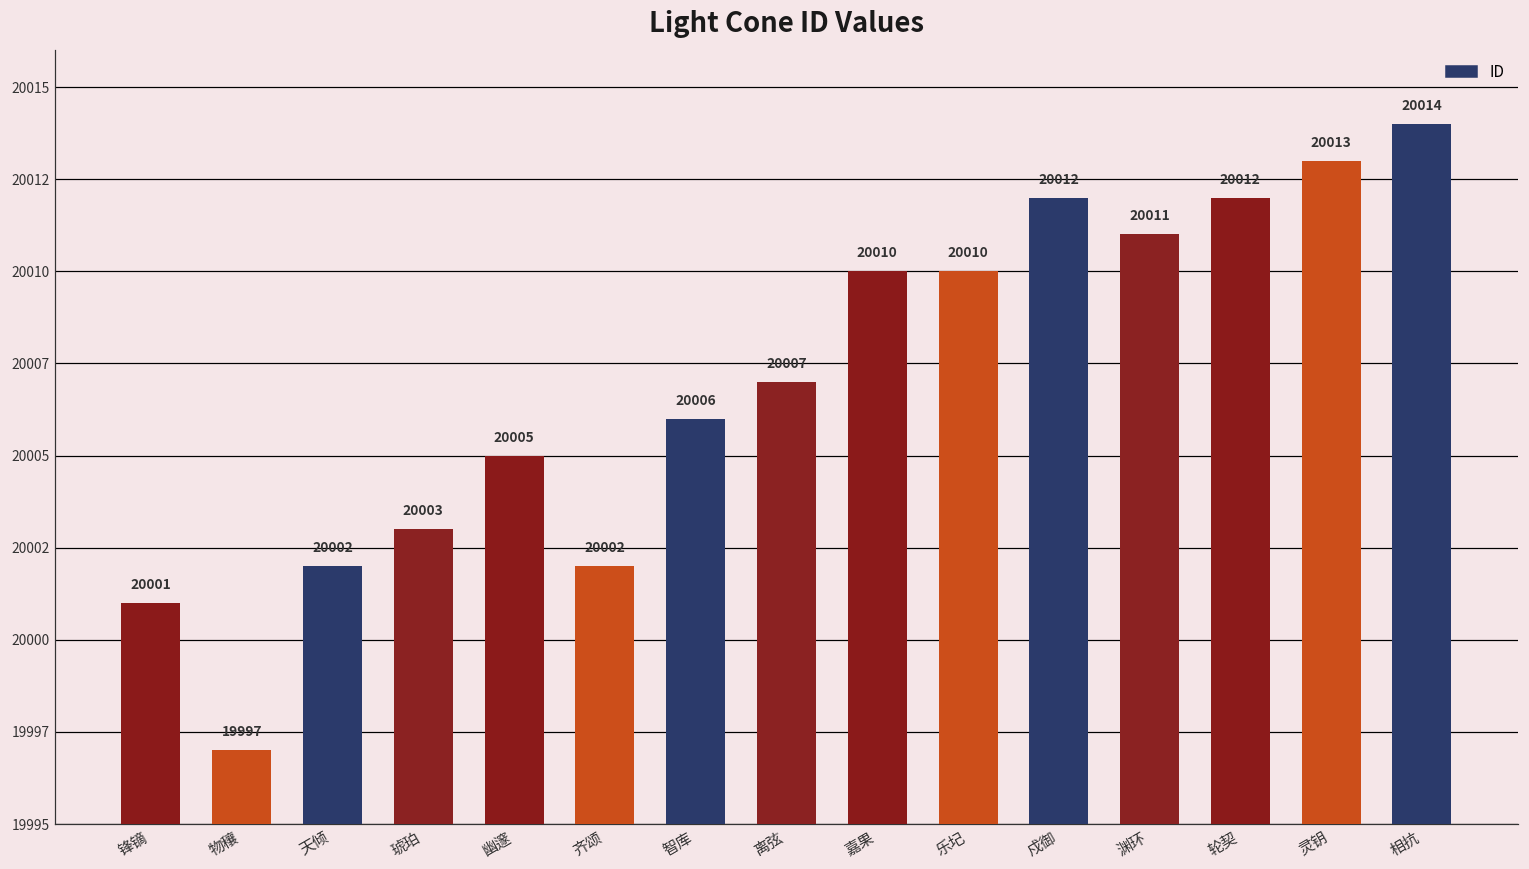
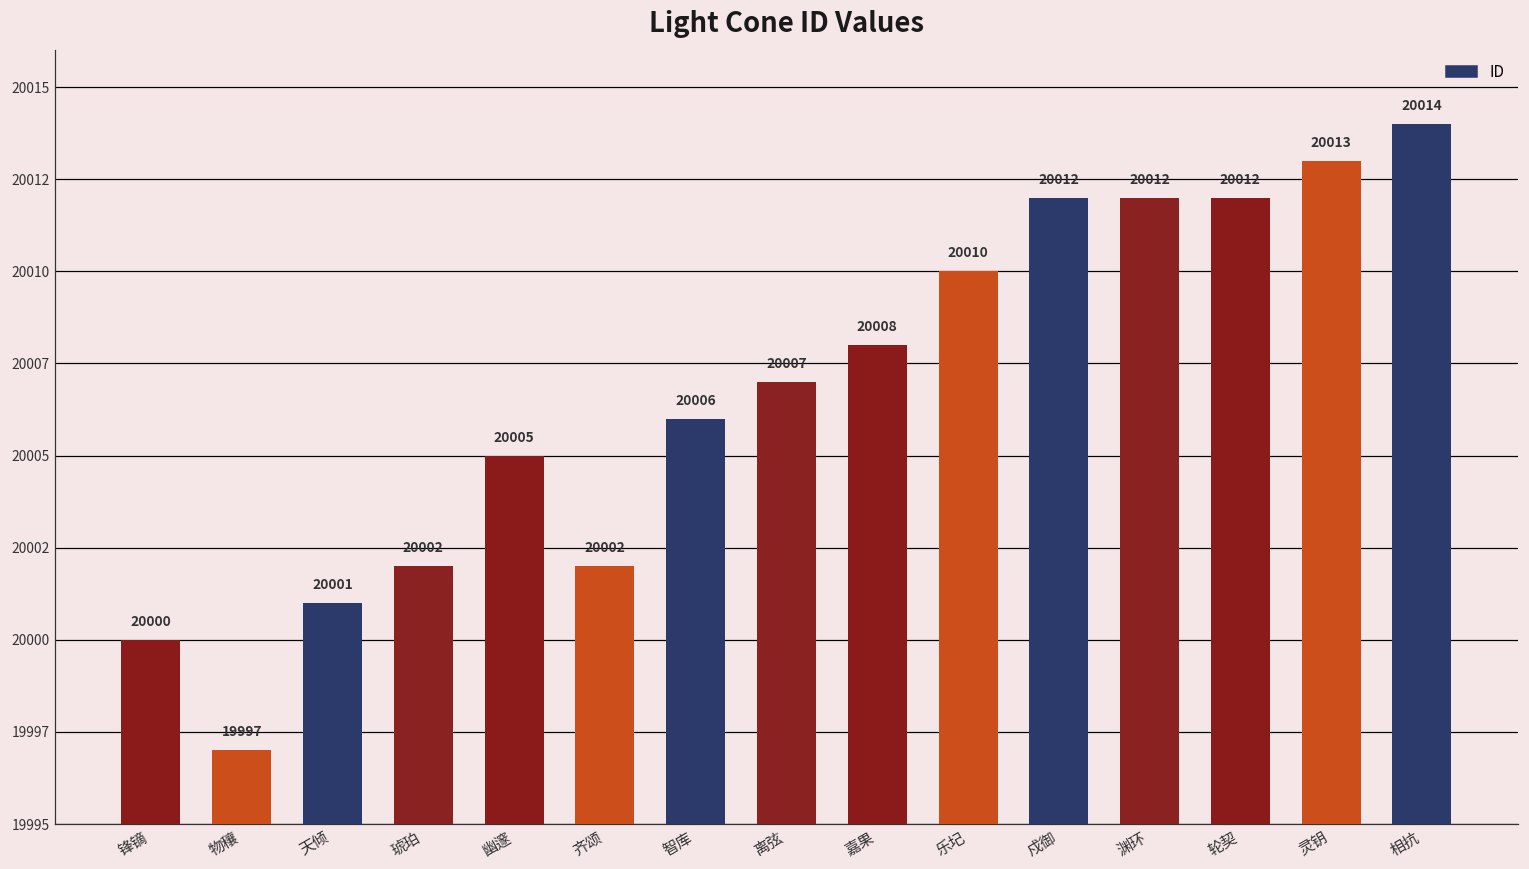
锋镝: 20001 -> 20000
天倾: 20002 -> 20001
琥珀: 20003 -> 20002
嘉果: 20010 -> 20008
渊环: 20011 -> 20012
